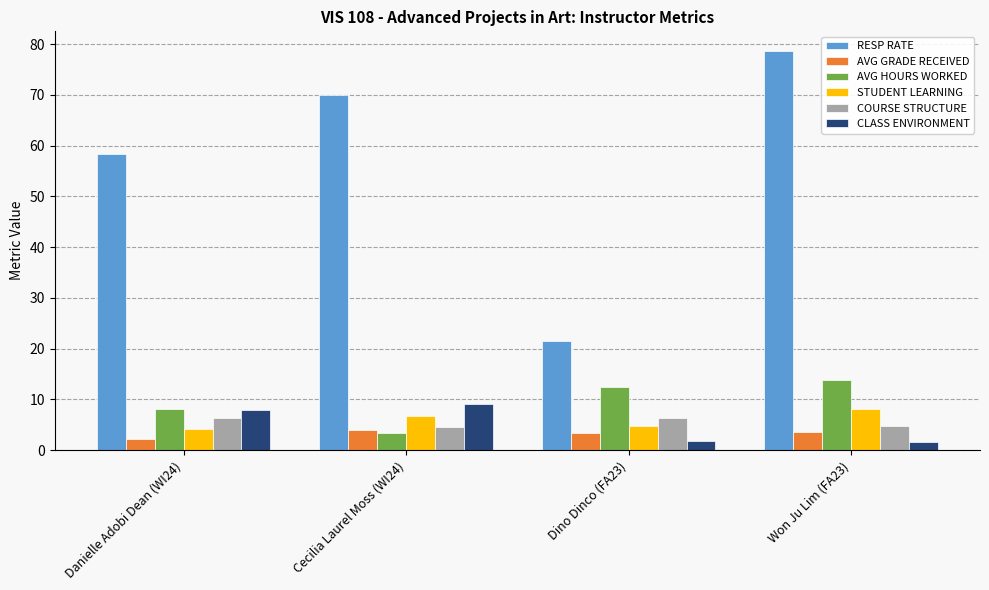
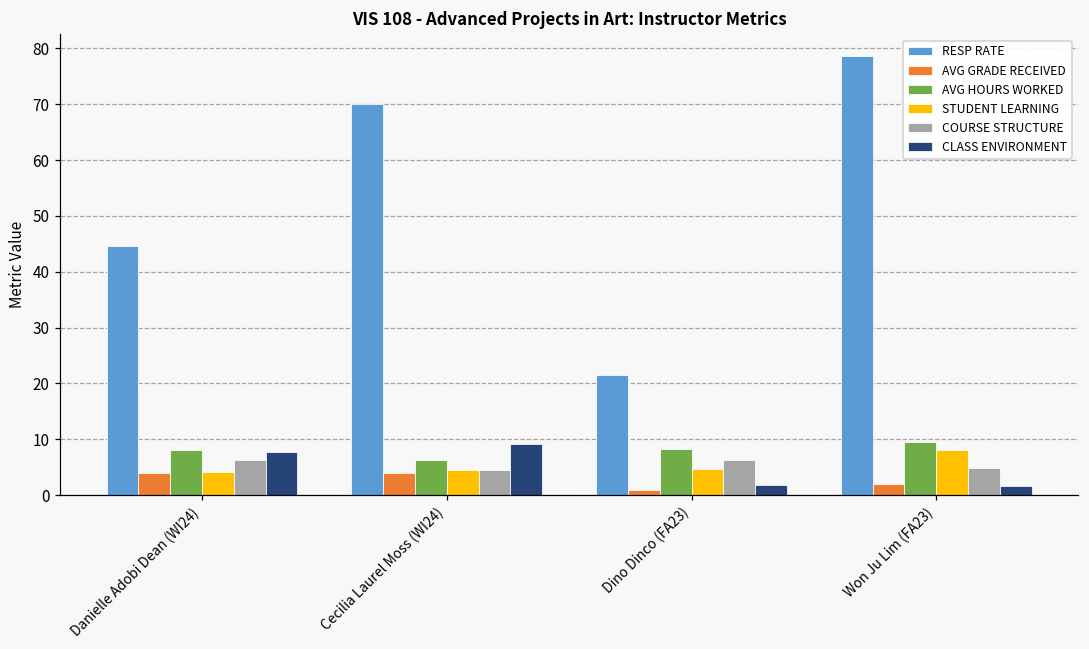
RESP RATE, Danielle Adobi Dean (WI24): 58 -> 45
AVG GRADE RECEIVED, Danielle Adobi Dean (WI24): 2 -> 4
AVG HOURS WORKED, Cecilia Laurel Moss (WI24): 3 -> 6
STUDENT LEARNING, Cecilia Laurel Moss (WI24): 7 -> 5
AVG GRADE RECEIVED, Dino Dinco (FA23): 3 -> 1
AVG HOURS WORKED, Dino Dinco (FA23): 12 -> 8
AVG GRADE RECEIVED, Won Ju Lim (FA23): 4 -> 2
AVG HOURS WORKED, Won Ju Lim (FA23): 14 -> 10
